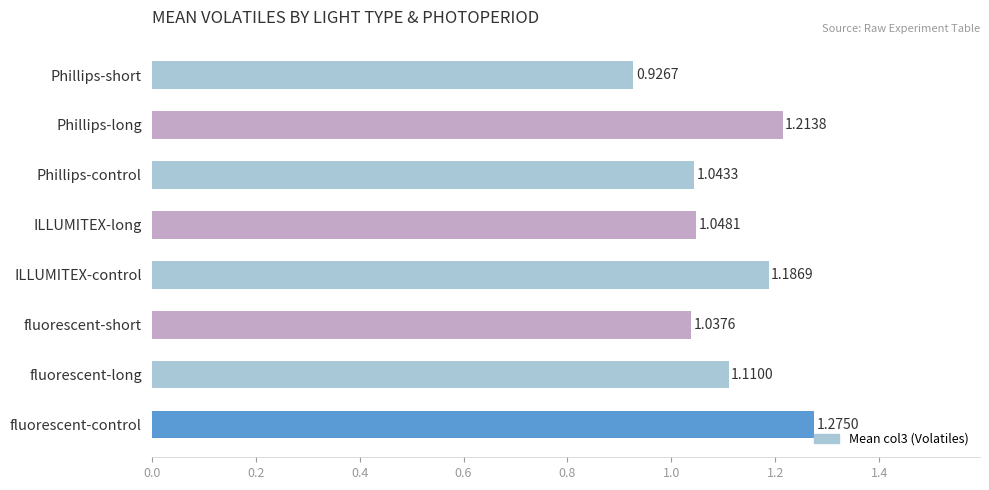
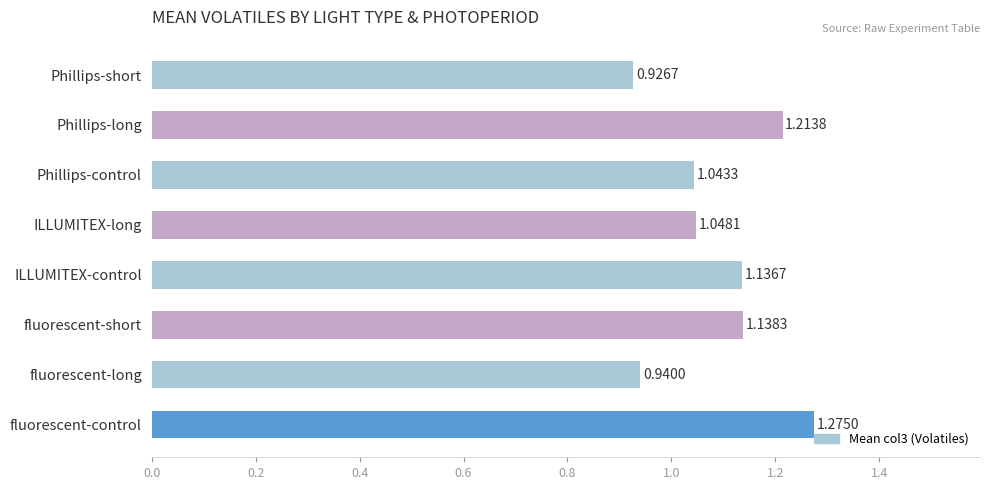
ILLUMITEX-control: 1.1869 -> 1.1367
fluorescent-short: 1.0376 -> 1.1383
fluorescent-long: 1.1100 -> 0.9400
